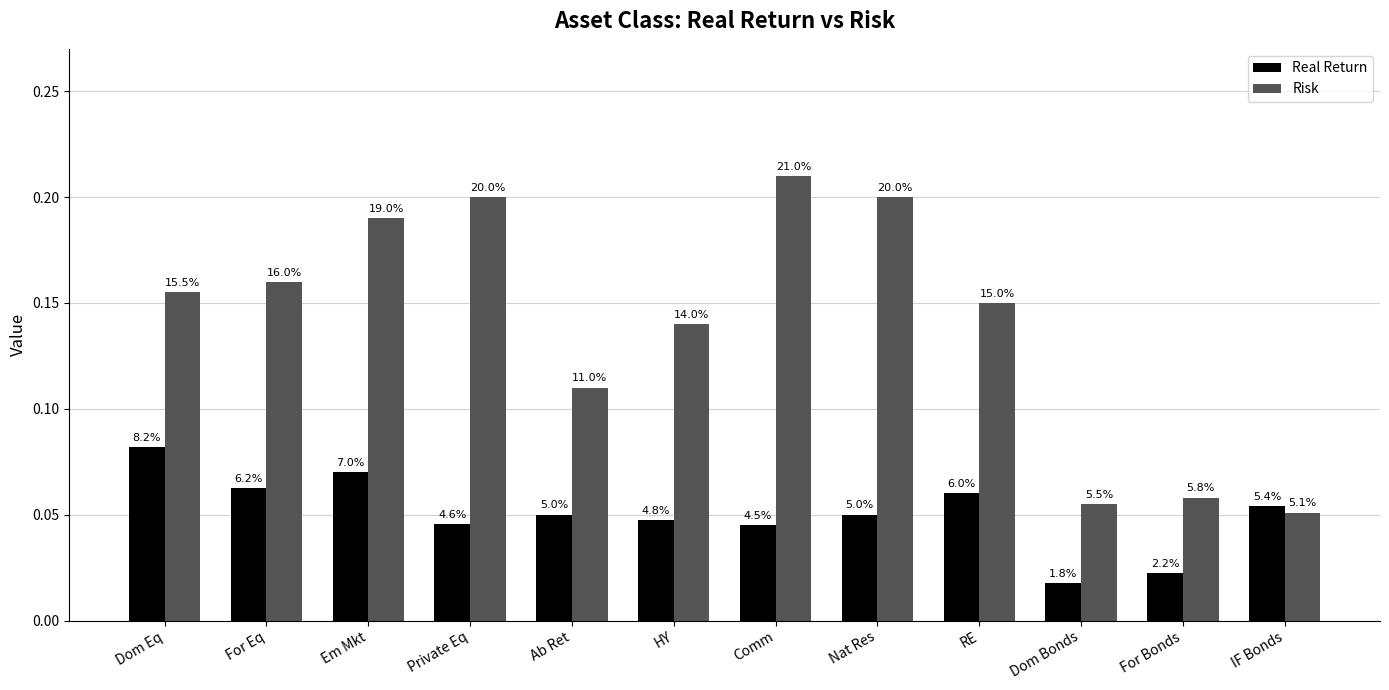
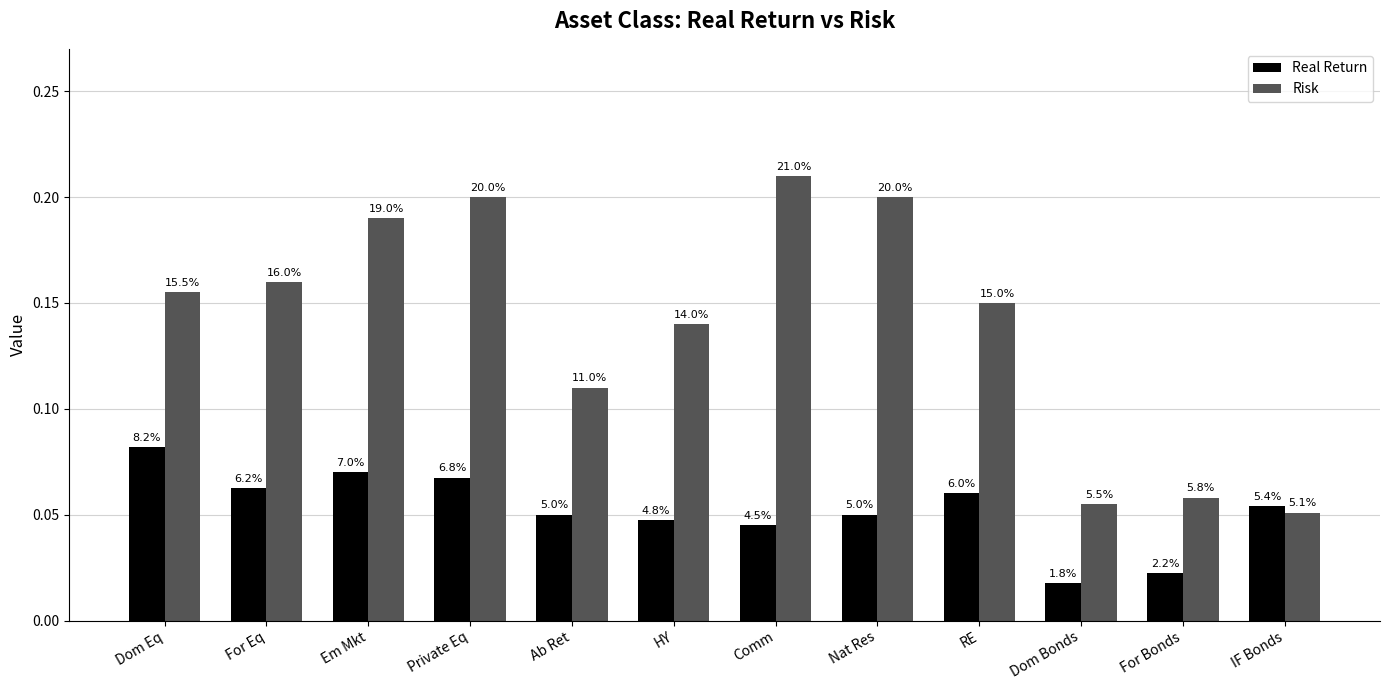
Real Return, Private Eq: 4.6% -> 6.8%
